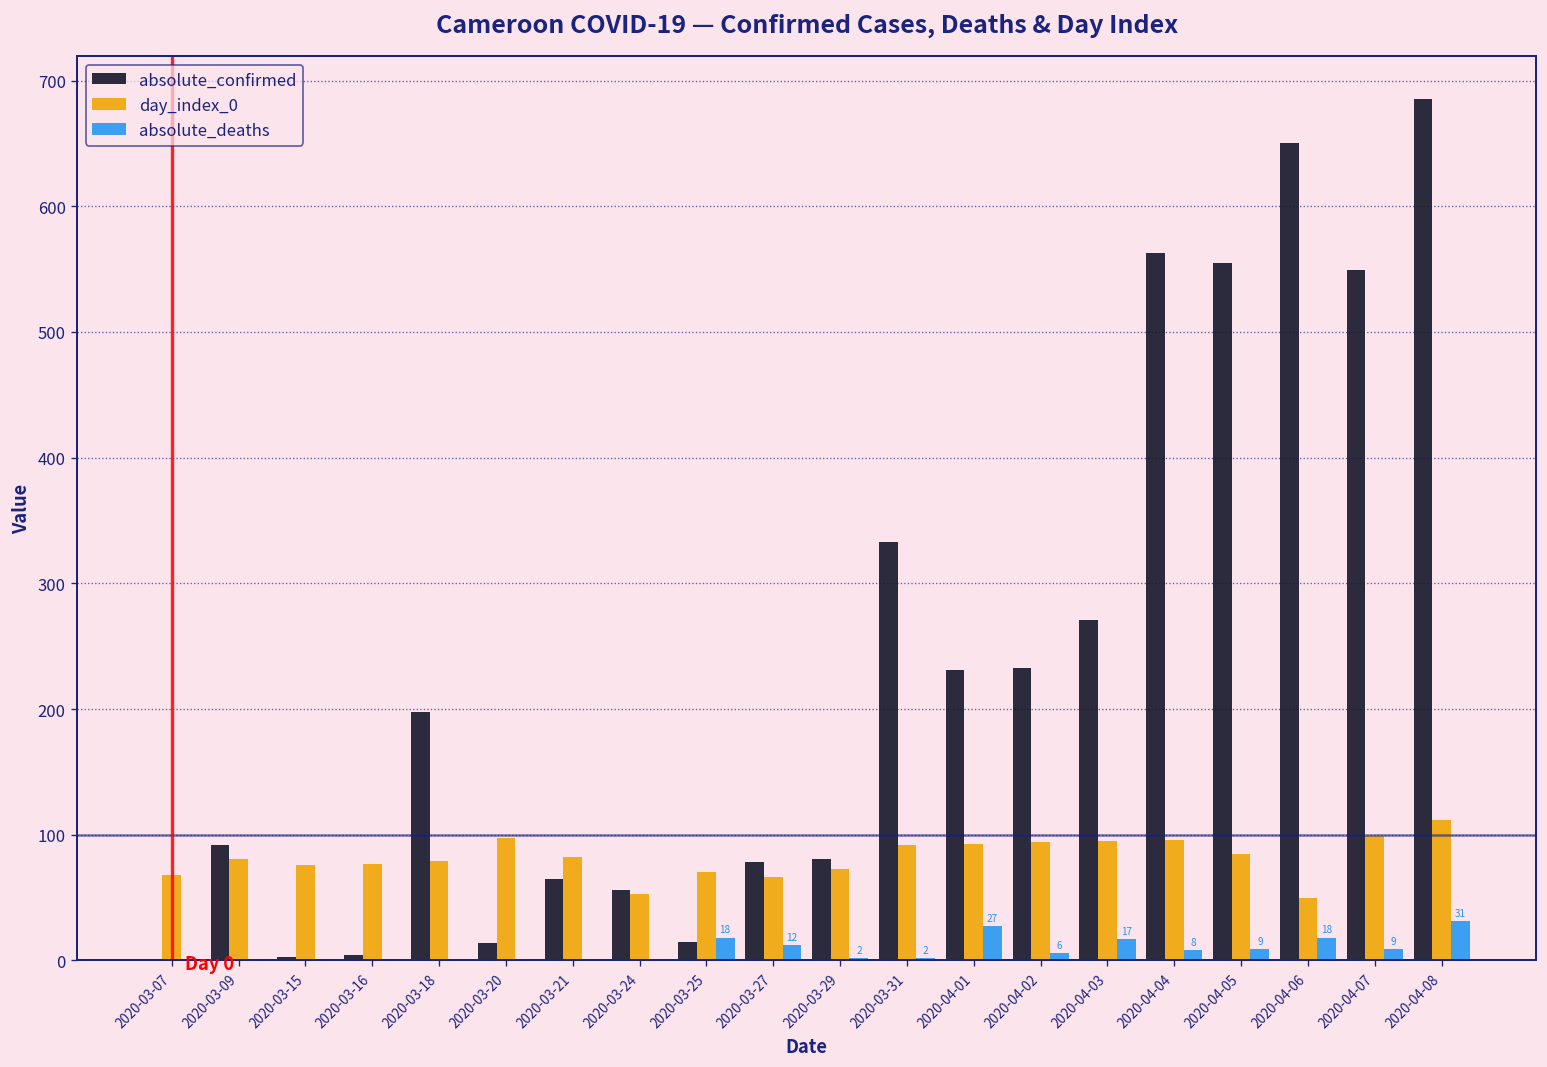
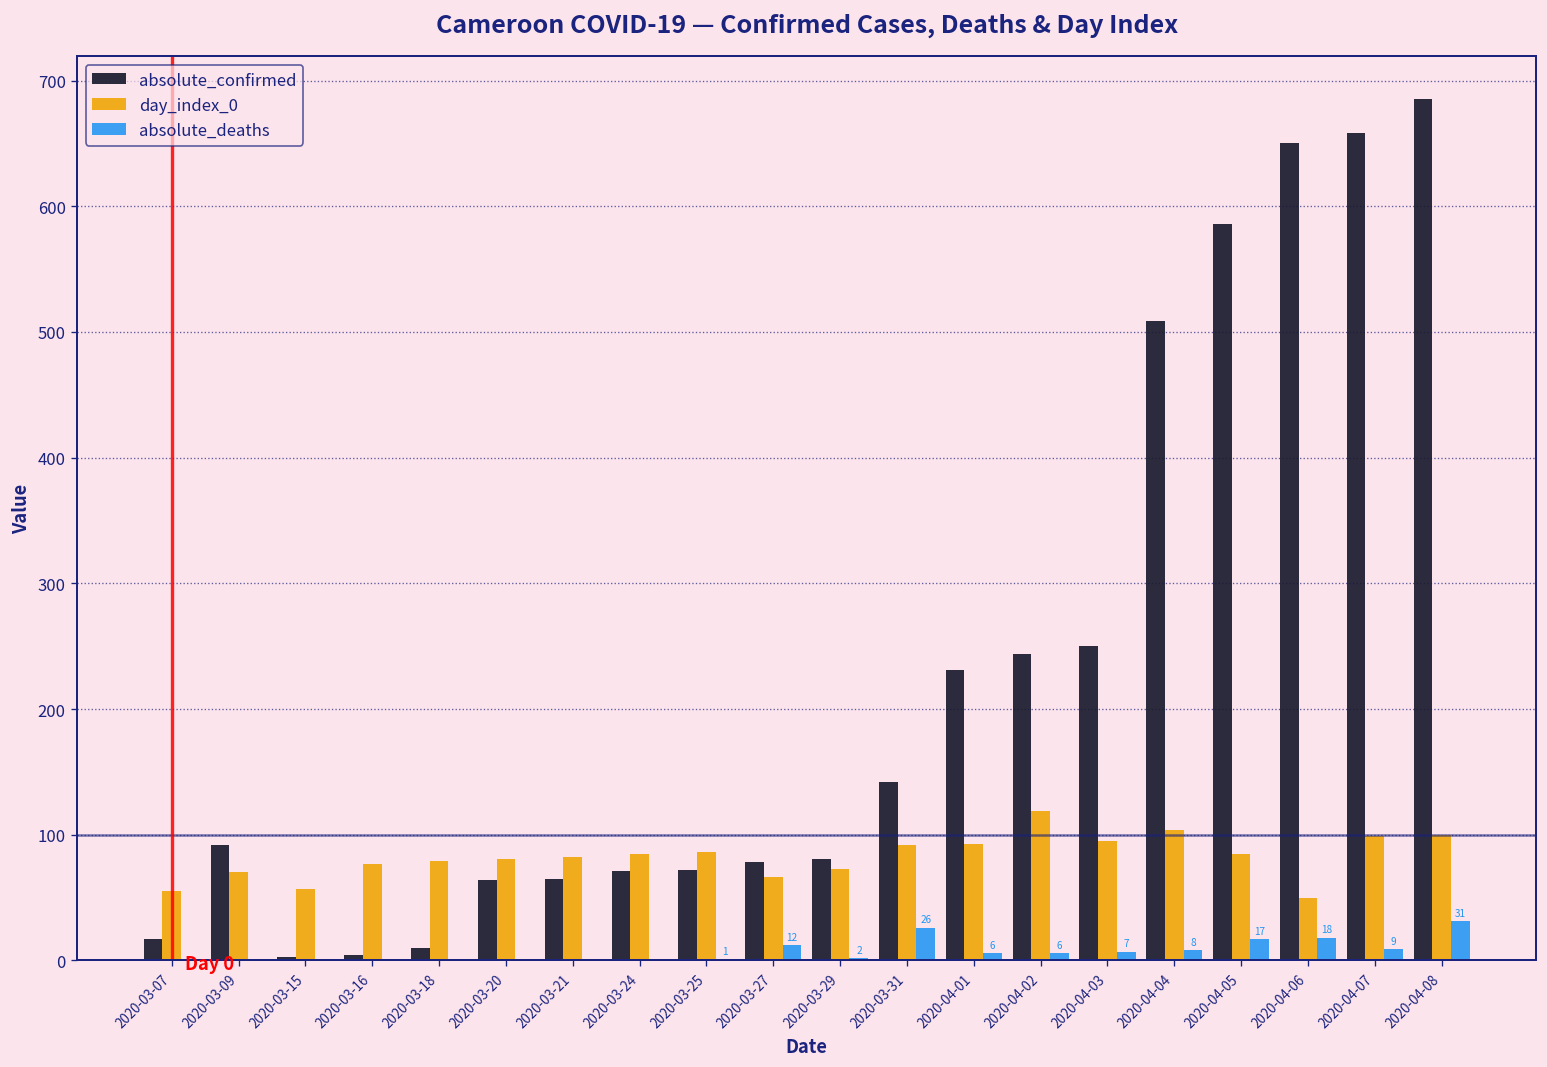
absolute_confirmed, 2020-03-07: 1 -> 17
day_index_0, 2020-03-07: 68 -> 55
day_index_0, 2020-03-09: 81 -> 70
day_index_0, 2020-03-15: 76 -> 57
absolute_confirmed, 2020-03-18: 198 -> 10
absolute_confirmed, 2020-03-20: 14 -> 64
day_index_0, 2020-03-20: 97 -> 81
absolute_confirmed, 2020-03-24: 56 -> 71
day_index_0, 2020-03-24: 53 -> 85
absolute_confirmed, 2020-03-25: 15 -> 72
day_index_0, 2020-03-25: 70 -> 86
absolute_deaths, 2020-03-25: 18 -> 1
absolute_confirmed, 2020-03-31: 333 -> 142
absolute_deaths, 2020-03-31: 2 -> 26
absolute_deaths, 2020-04-01: 27 -> 6
absolute_confirmed, 2020-04-02: 233 -> 244
day_index_0, 2020-04-02: 94 -> 119
absolute_confirmed, 2020-04-03: 271 -> 250
absolute_deaths, 2020-04-03: 17 -> 7
absolute_confirmed, 2020-04-04: 563 -> 509
day_index_0, 2020-04-04: 96 -> 104
absolute_confirmed, 2020-04-05: 555 -> 586
absolute_deaths, 2020-04-05: 9 -> 17
absolute_confirmed, 2020-04-07: 549 -> 658
day_index_0, 2020-04-08: 112 -> 100
